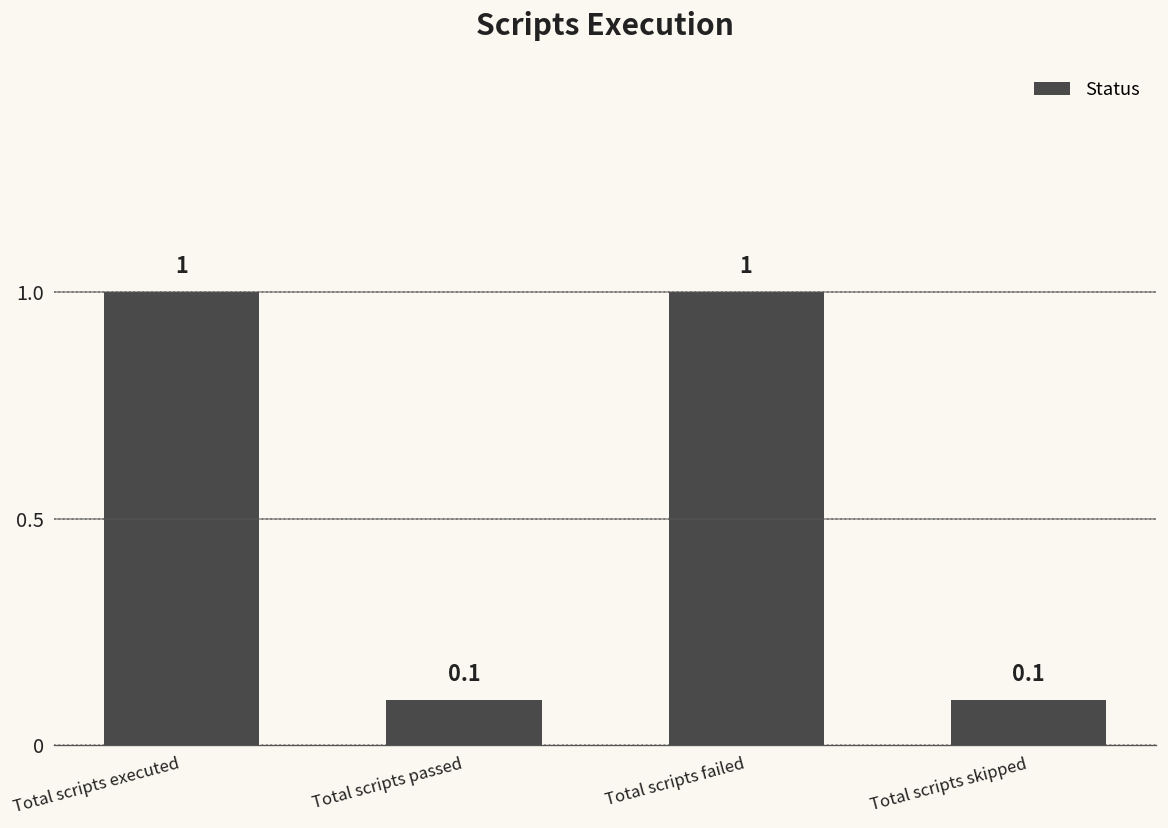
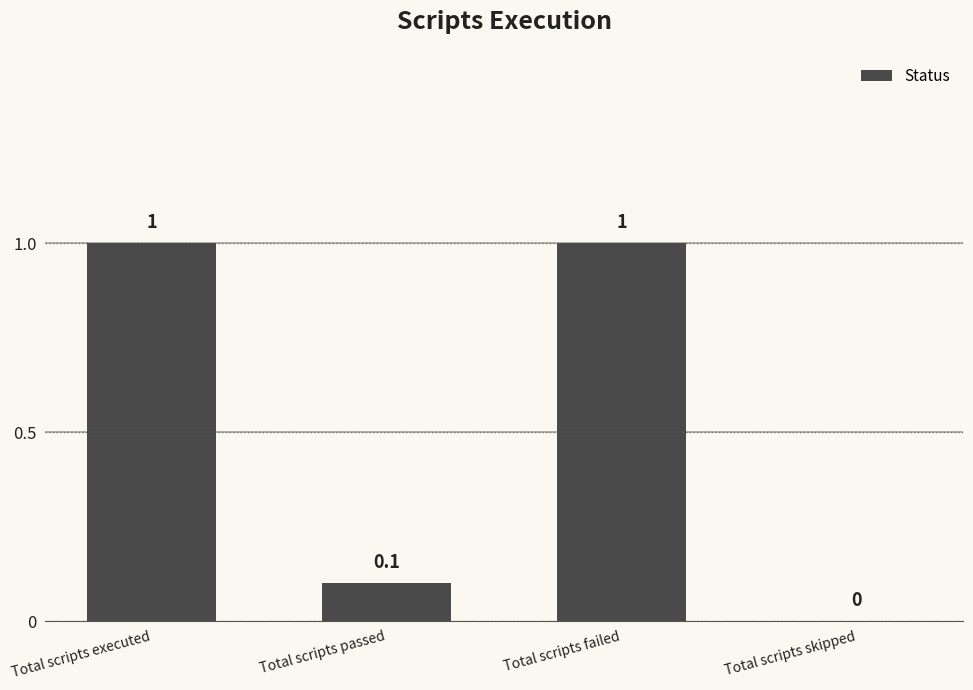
Total scripts skipped: 0.1 -> 0
